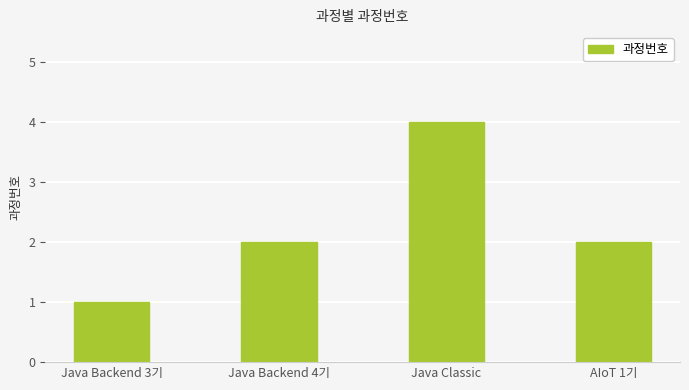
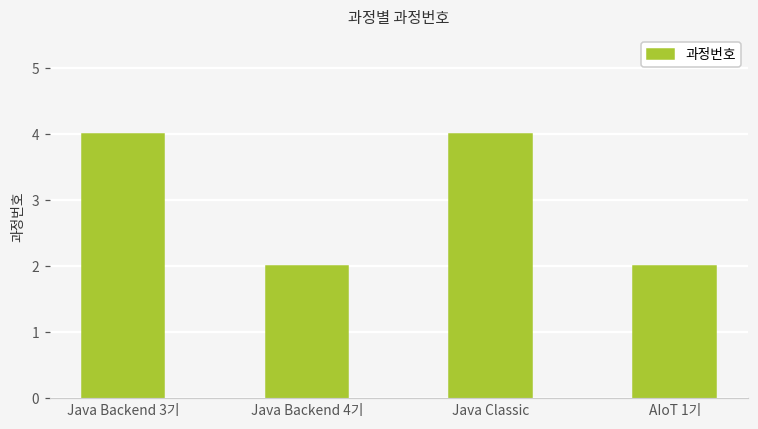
Java Backend 3기: 1 -> 4
